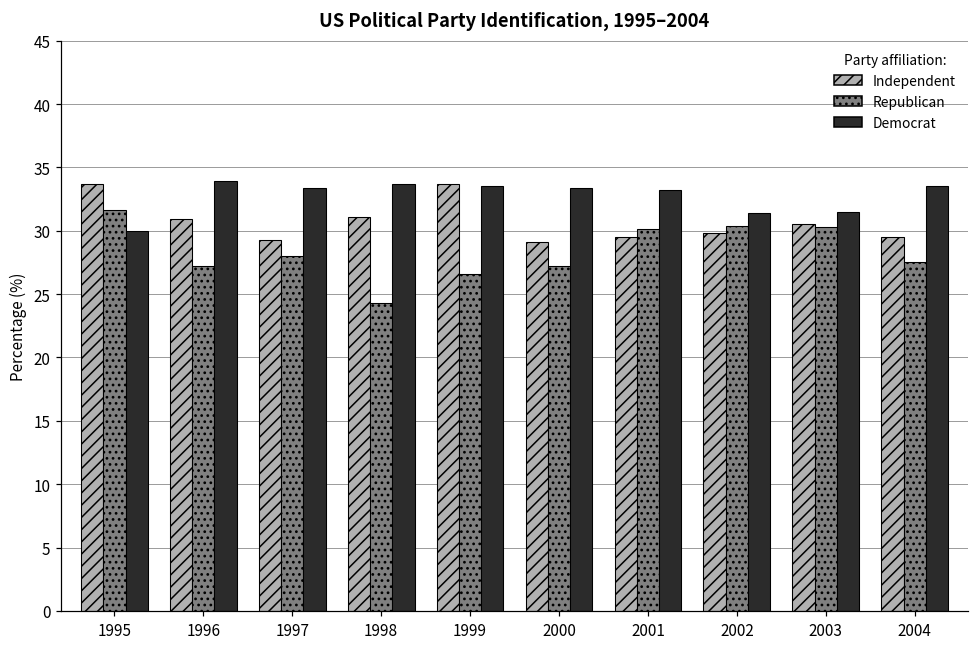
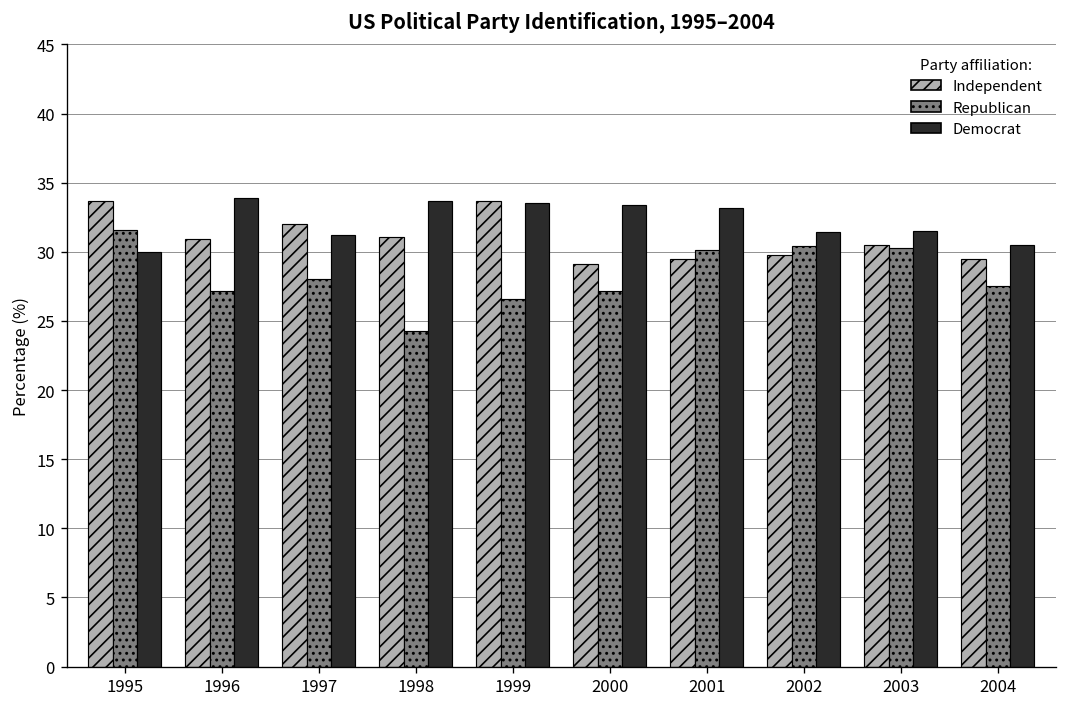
Independent, 1997: 29.3 -> 32.0
Democrat, 1997: 33.4 -> 31.2
Democrat, 2004: 33.5 -> 30.5
